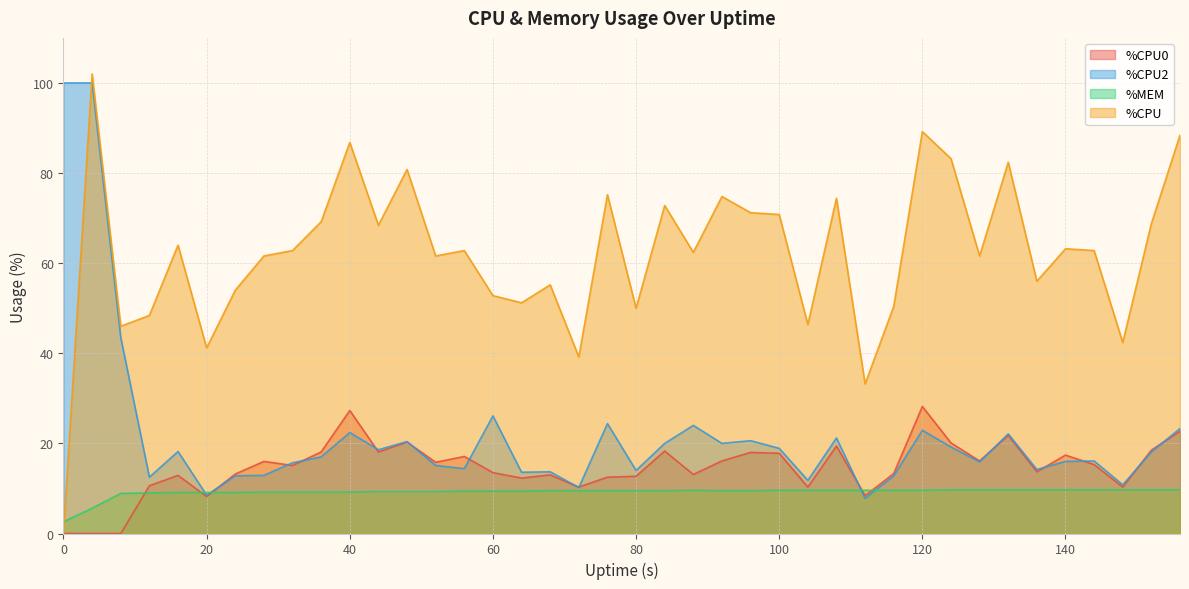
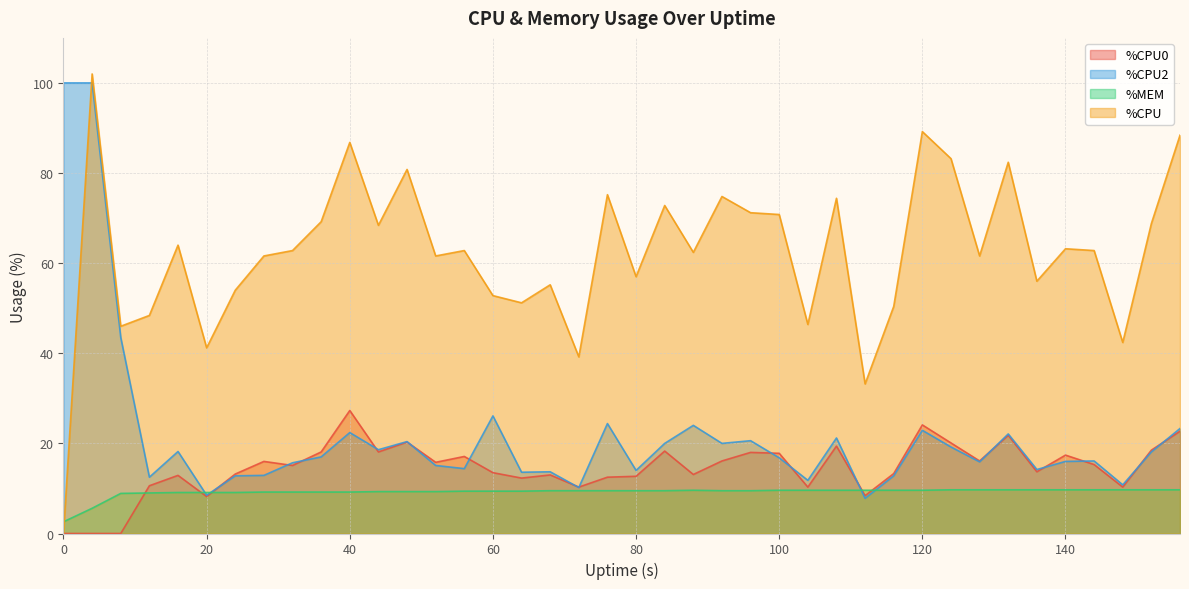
%CPU, 80: 50 -> 57
%CPU2, 100: 19 -> 17
%CPU0, 120: 28 -> 24
